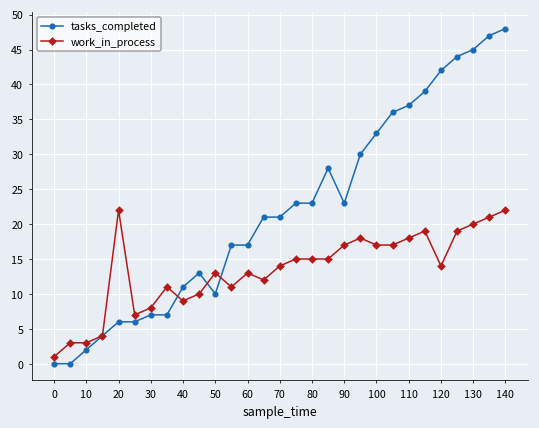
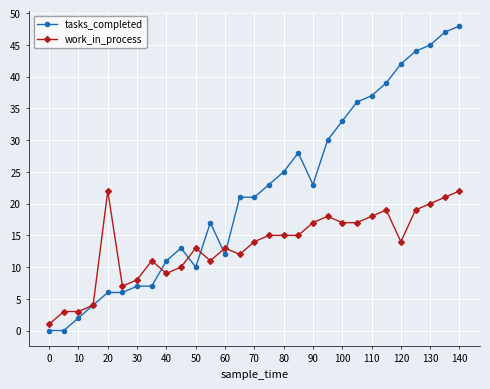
tasks_completed, 60: 17 -> 12
tasks_completed, 80: 23 -> 25
